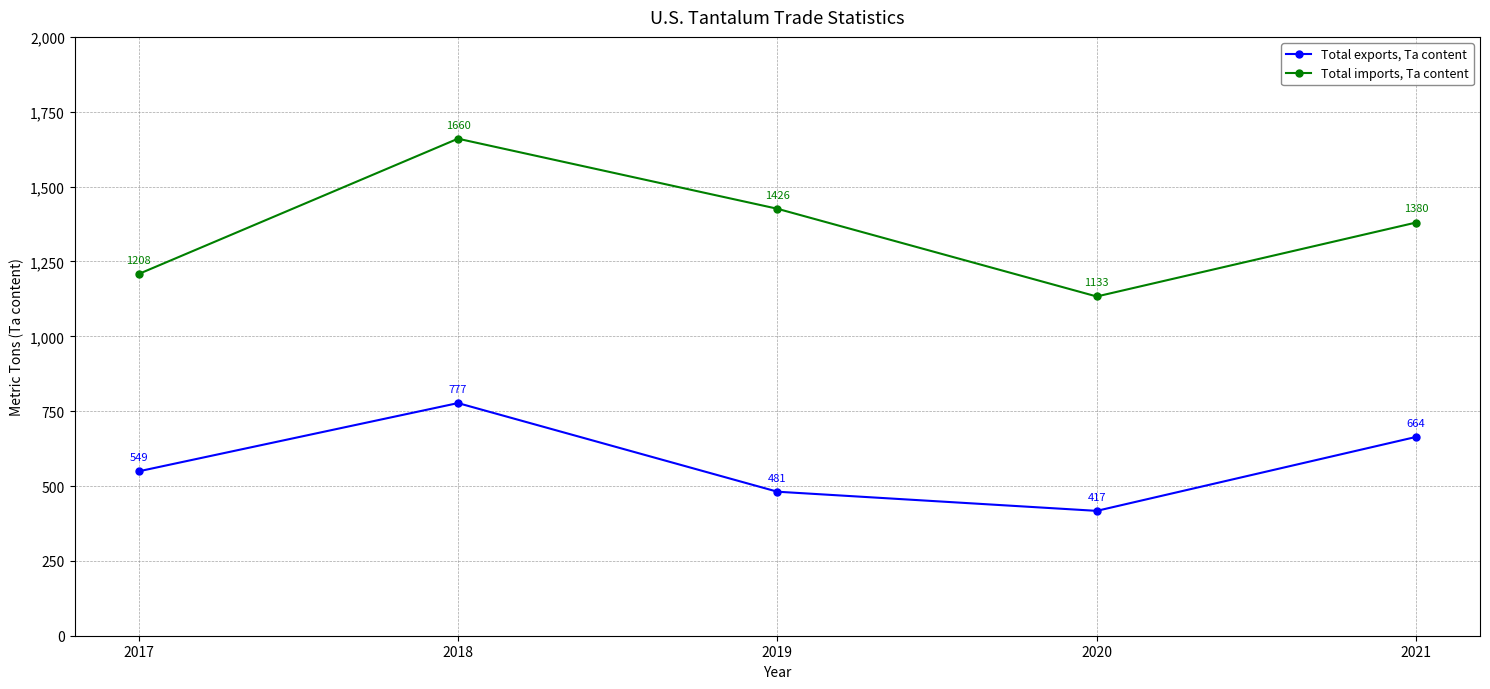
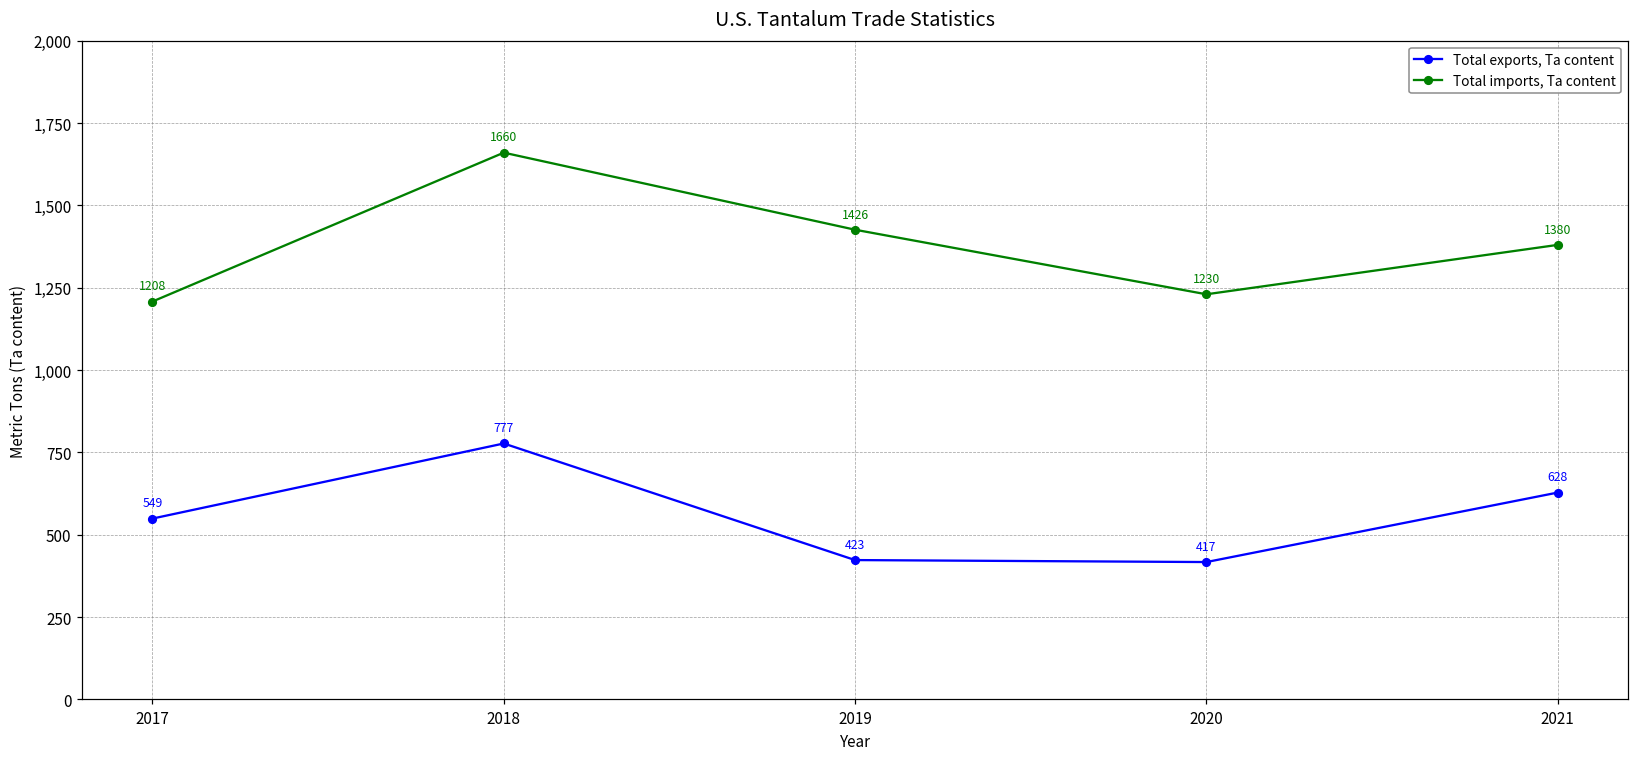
Total exports, Ta content, 2019: 481 -> 423
Total imports, Ta content, 2020: 1133 -> 1230
Total exports, Ta content, 2021: 664 -> 628
